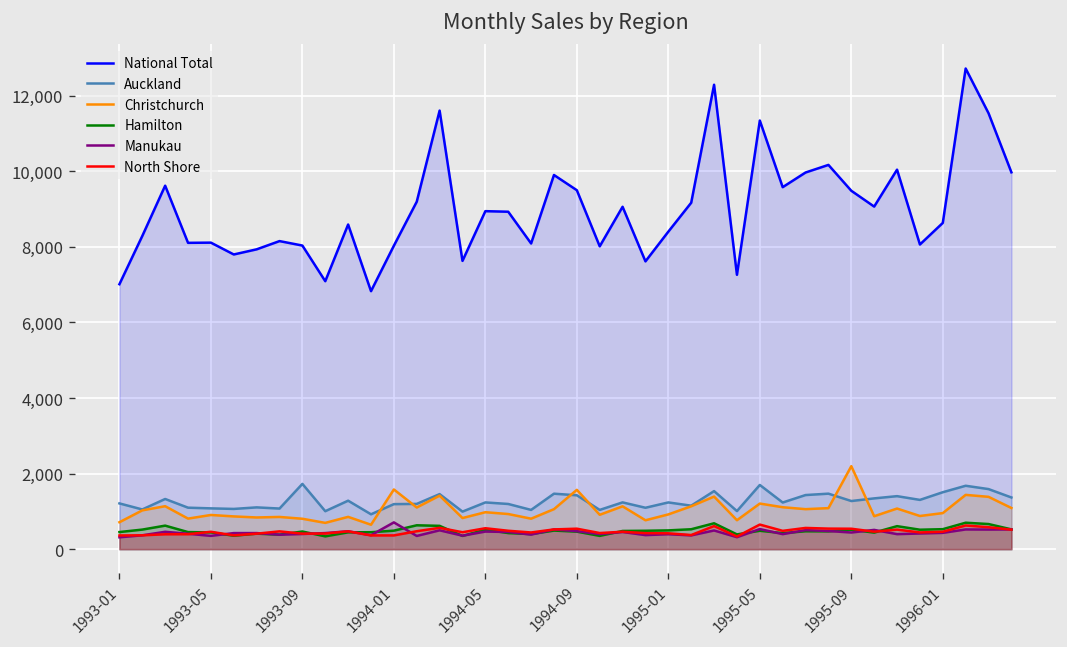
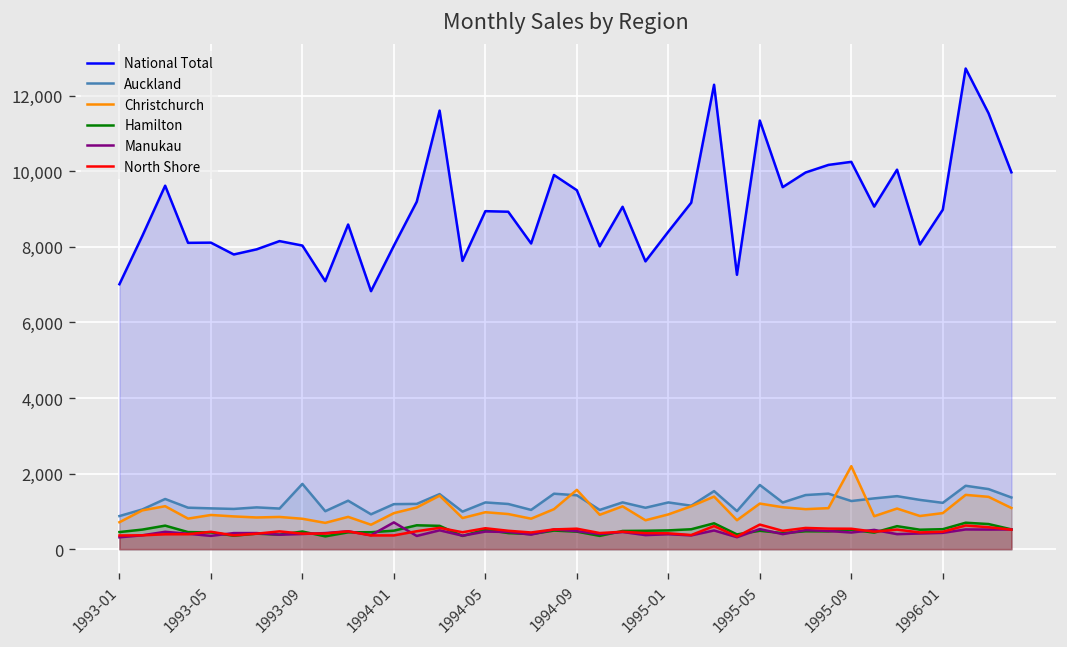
Auckland, 1993-01: 1,200 -> 900
Christchurch, 1994-01: 1,600 -> 1,000
National Total, 1995-09: 9,500 -> 10,200
National Total, 1996-01: 8,600 -> 9,000
Auckland, 1996-01: 1,500 -> 1,200
